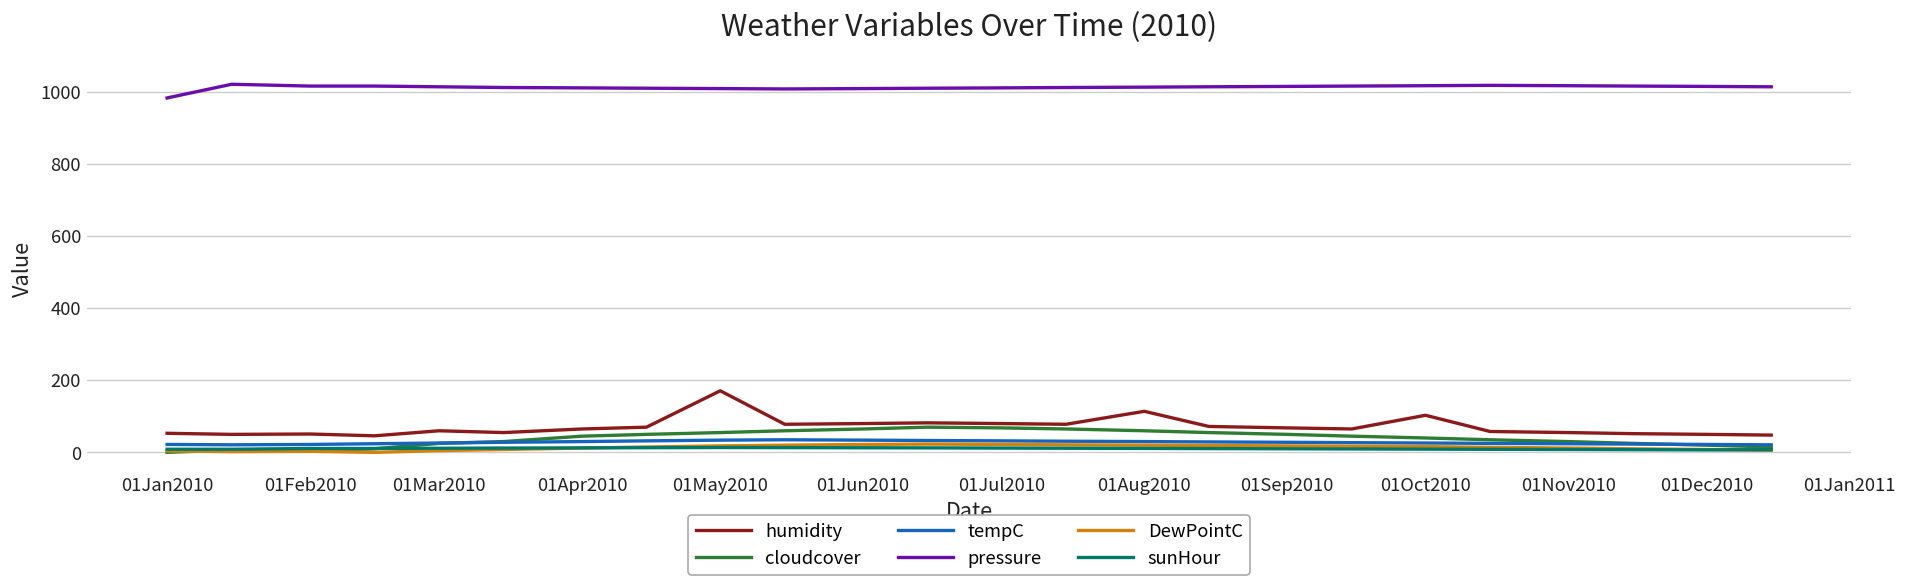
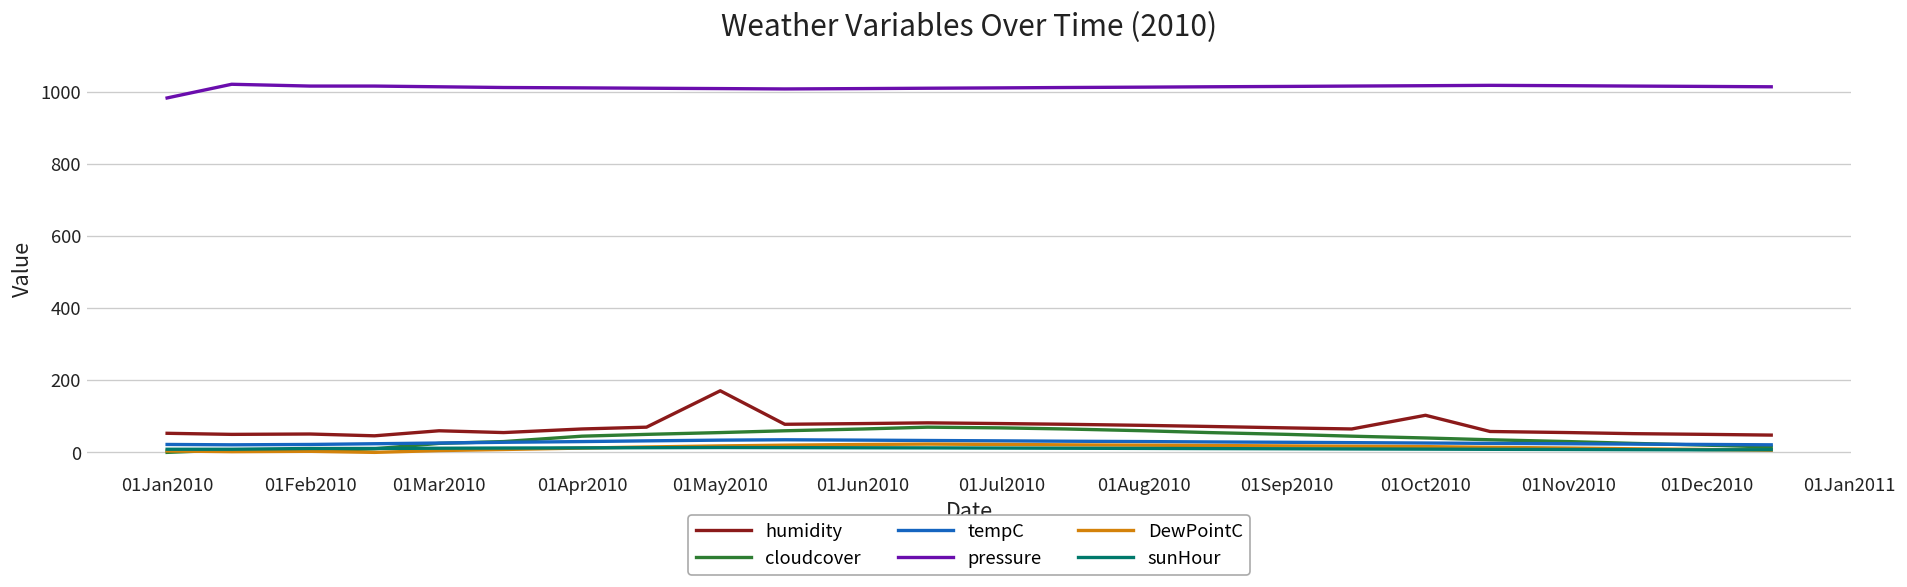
humidity, 01Aug2010: 110 -> 80
